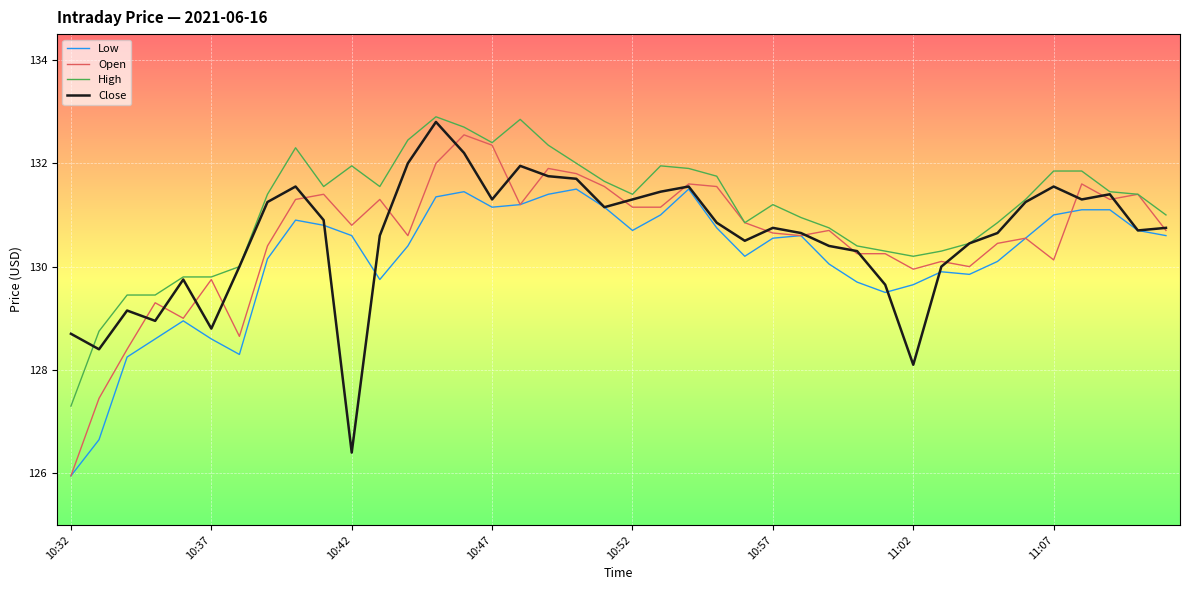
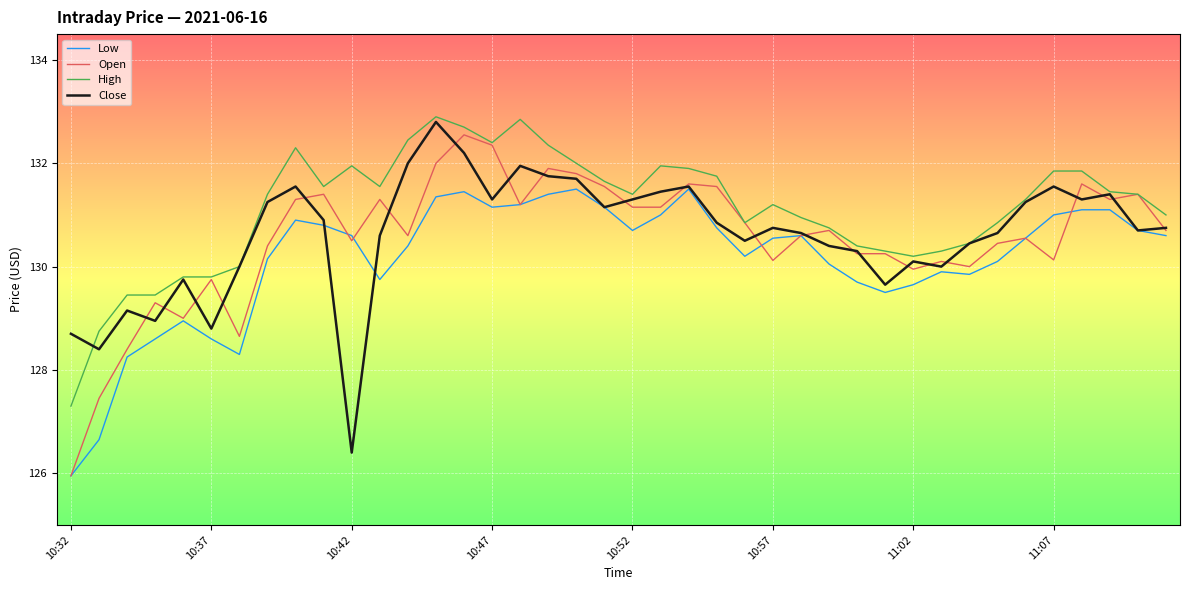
Open, 10:42: 130.8 -> 130.5
Open, 10:57: 130.7 -> 130.1
Close, 11:02: 128.1 -> 130.1
